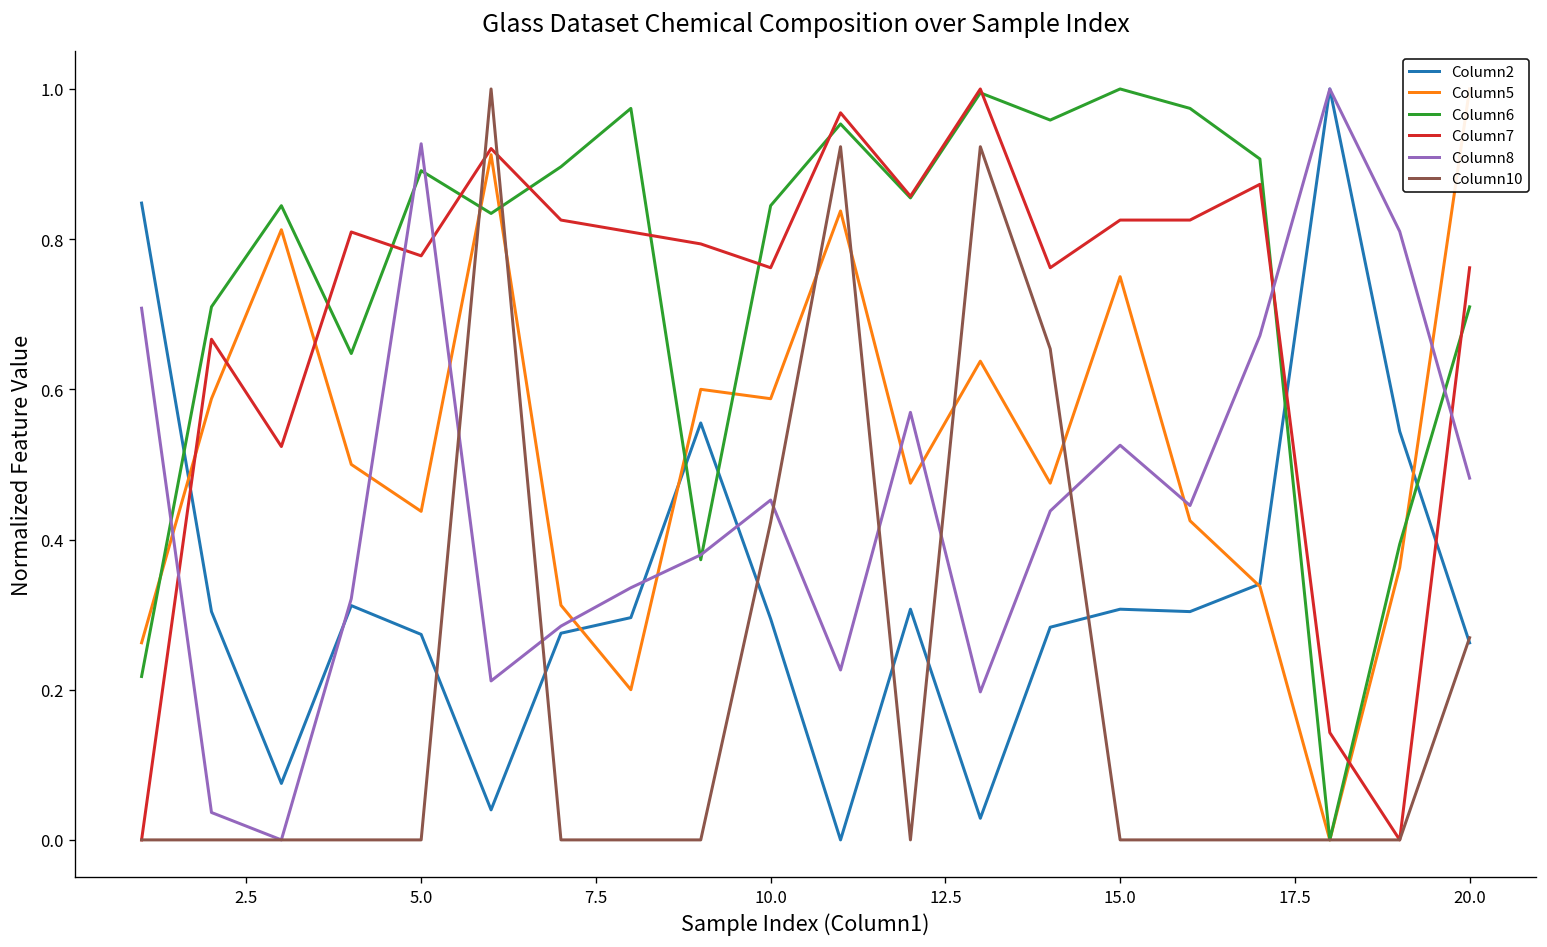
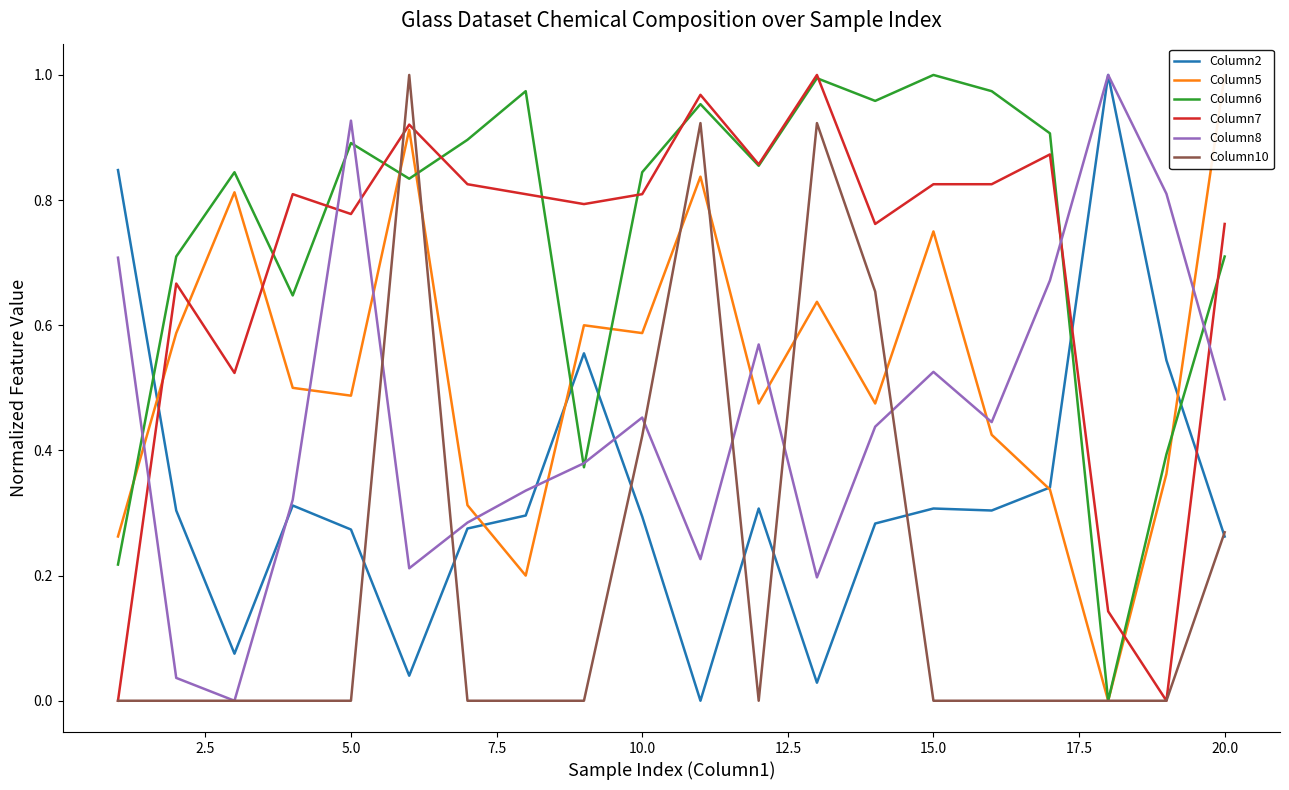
Column5, 5.0: 0.44 -> 0.49
Column7, 10.0: 0.76 -> 0.81
